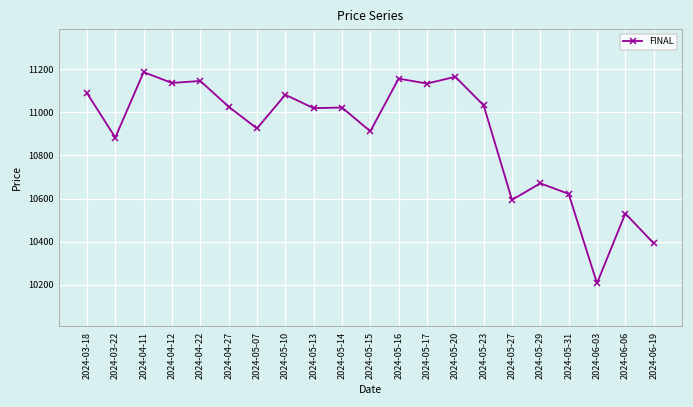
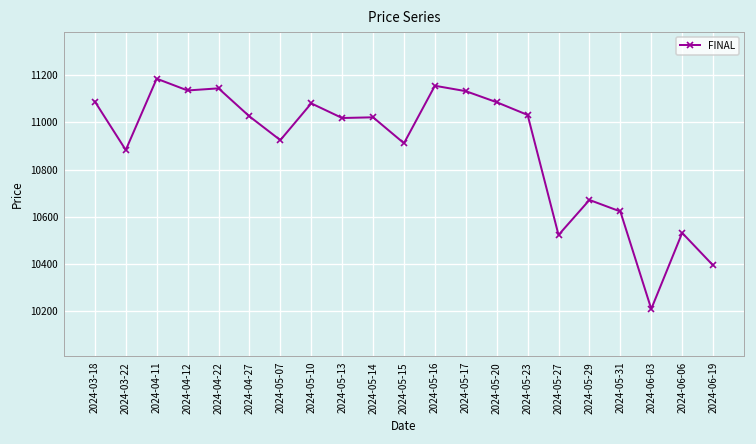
2024-05-20: 11160 -> 11090
2024-05-27: 10590 -> 10520
